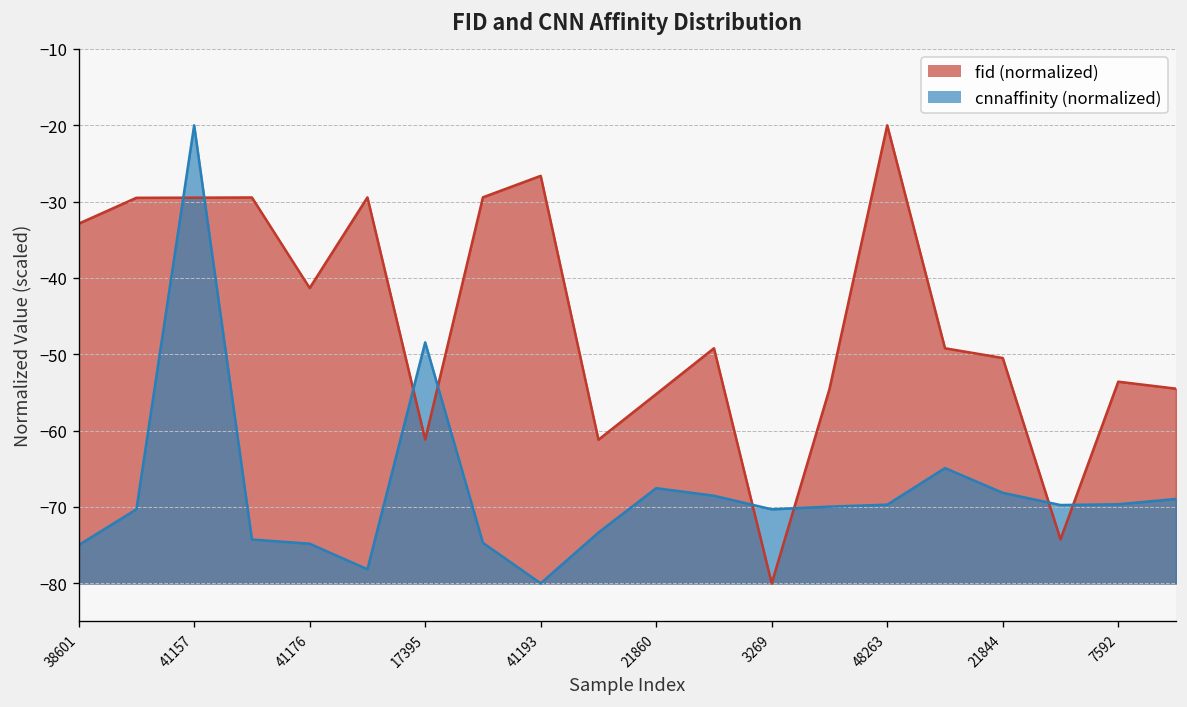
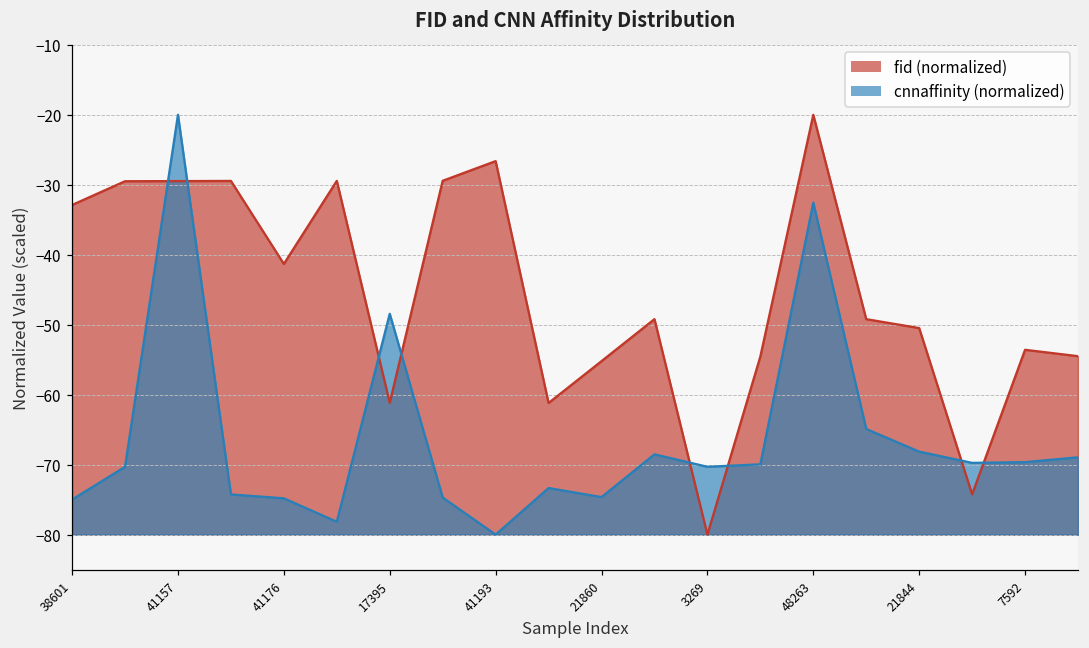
cnnaffinity (normalized), 21860: -68 -> -75
cnnaffinity (normalized), 48263: -70 -> -33
